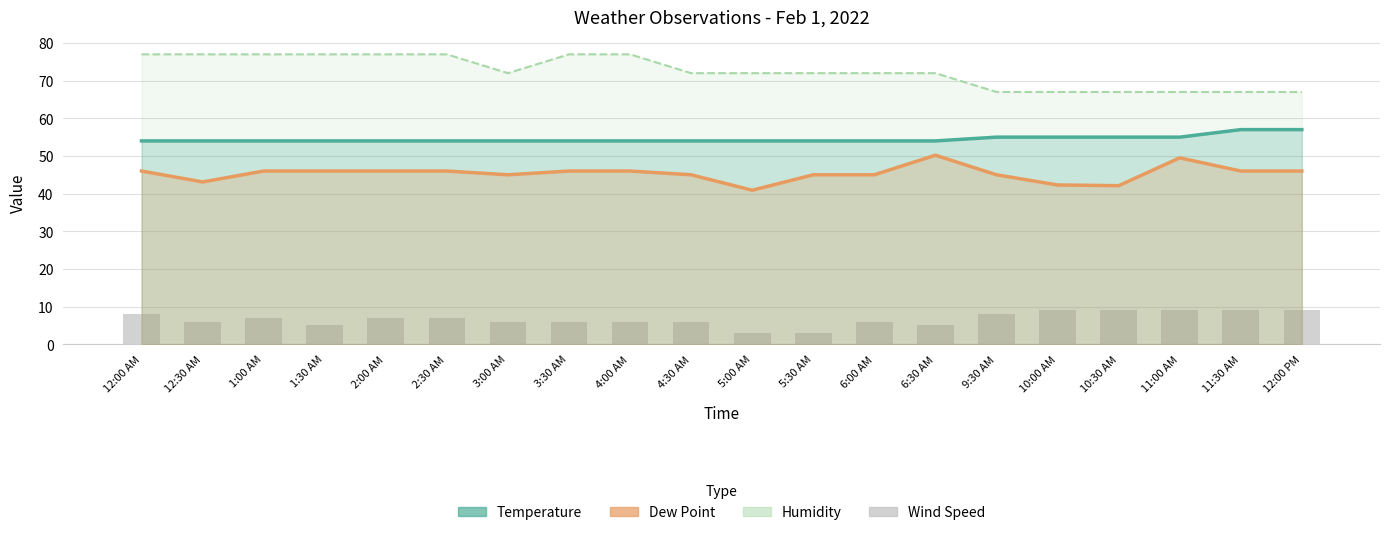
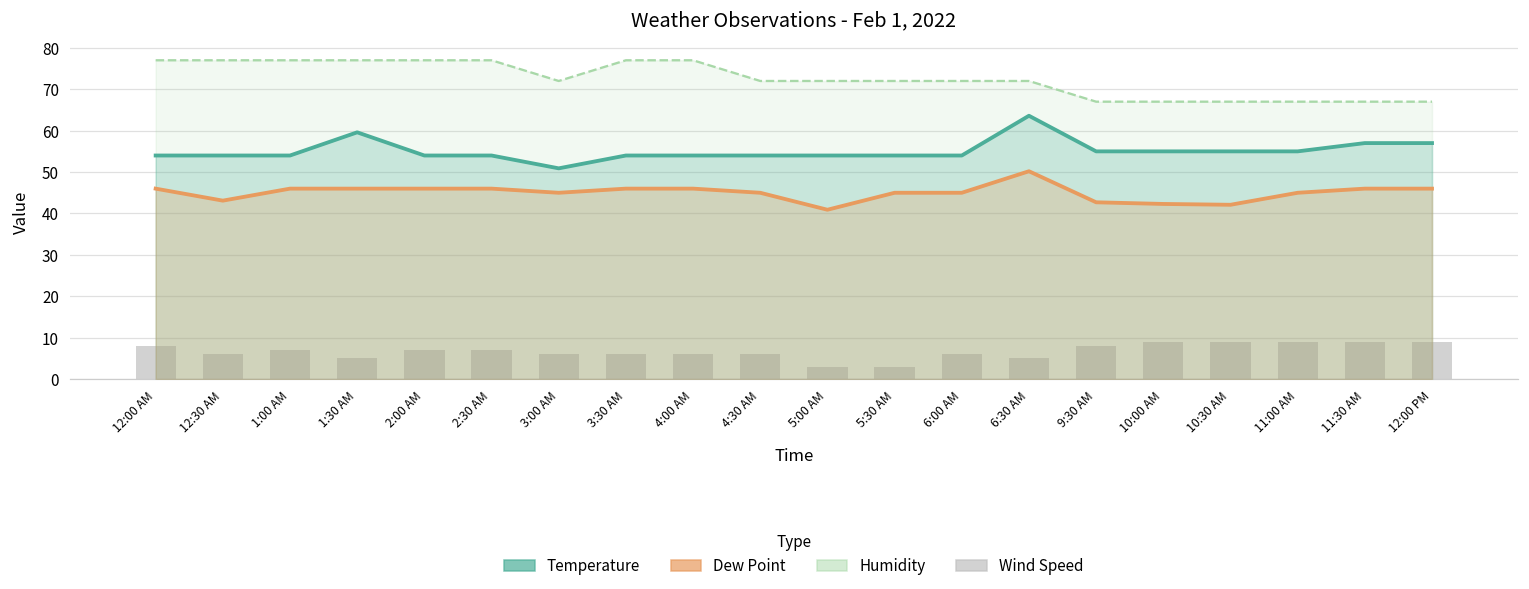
Temperature, 1:30 AM: 54 -> 60
Temperature, 3:00 AM: 54 -> 51
Temperature, 6:30 AM: 54 -> 64
Dew Point, 9:30 AM: 45 -> 43
Dew Point, 11:00 AM: 50 -> 45
